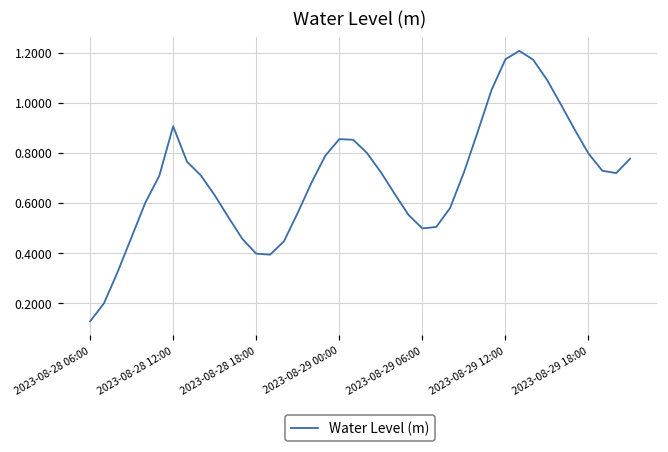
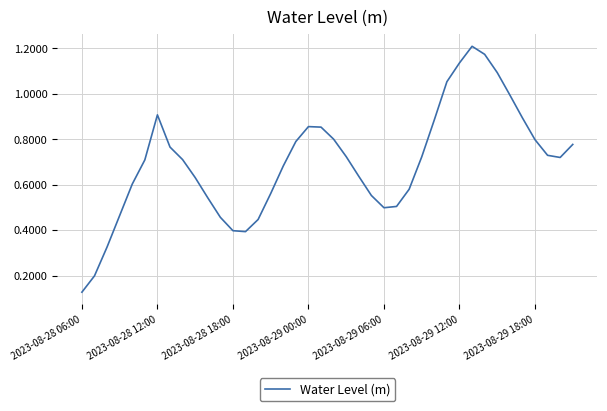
2023-08-29 12:00: 1.18 -> 1.14
